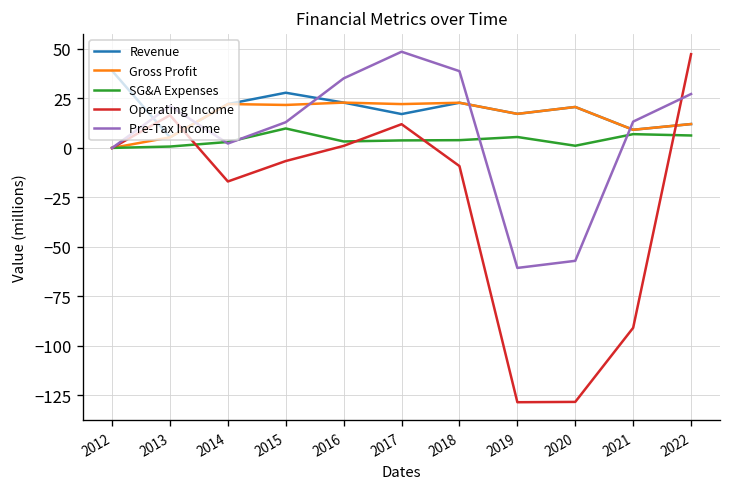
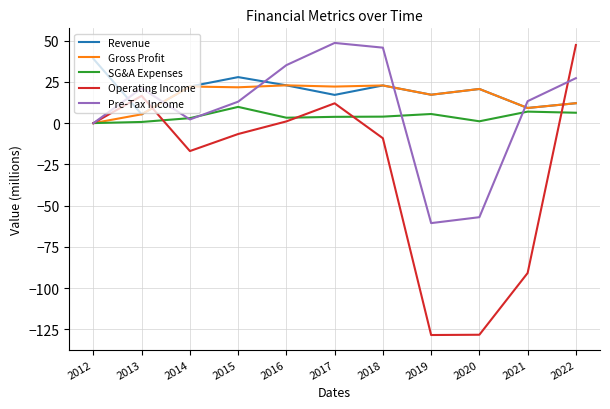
Pre-Tax Income, 2018: 39 -> 46
